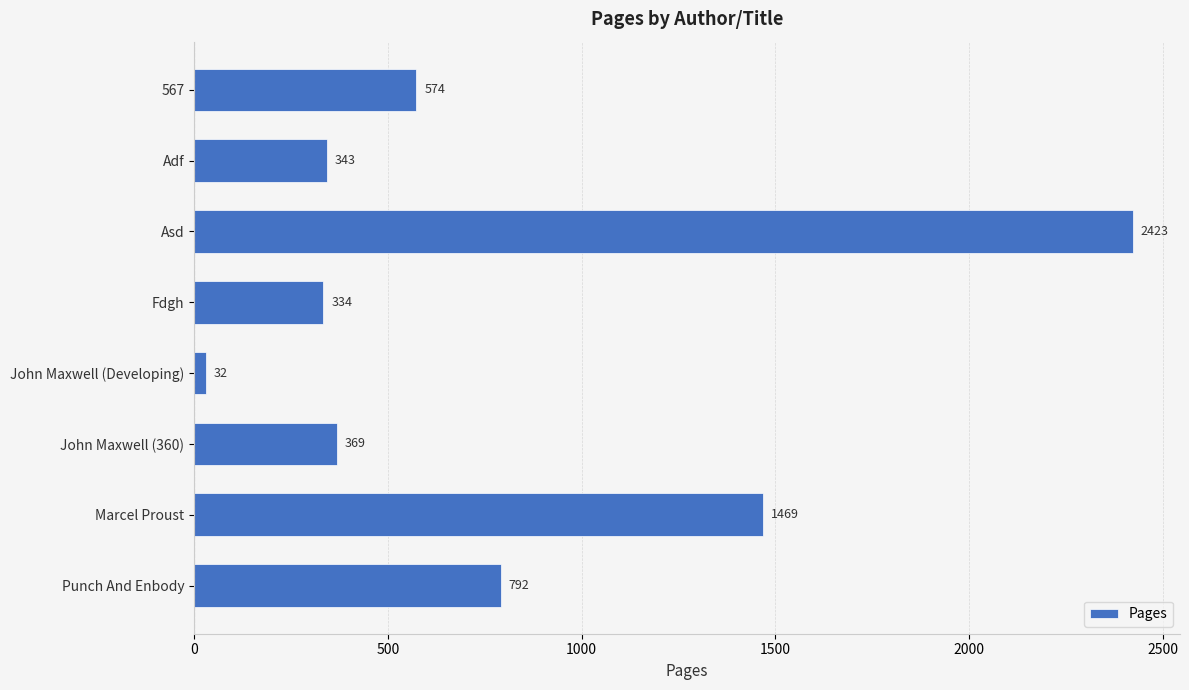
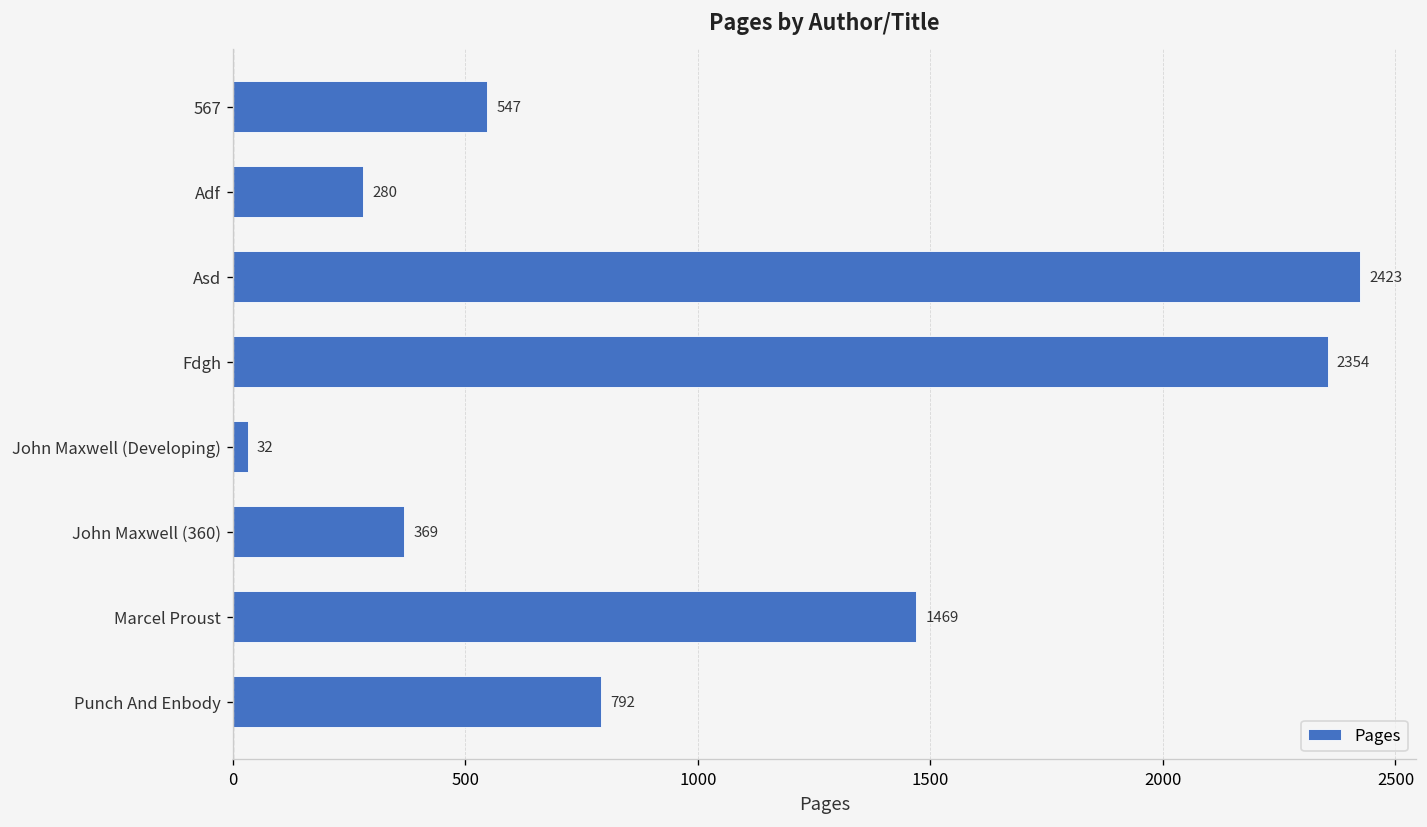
567: 574 -> 547
Adf: 343 -> 280
Fdgh: 334 -> 2354
